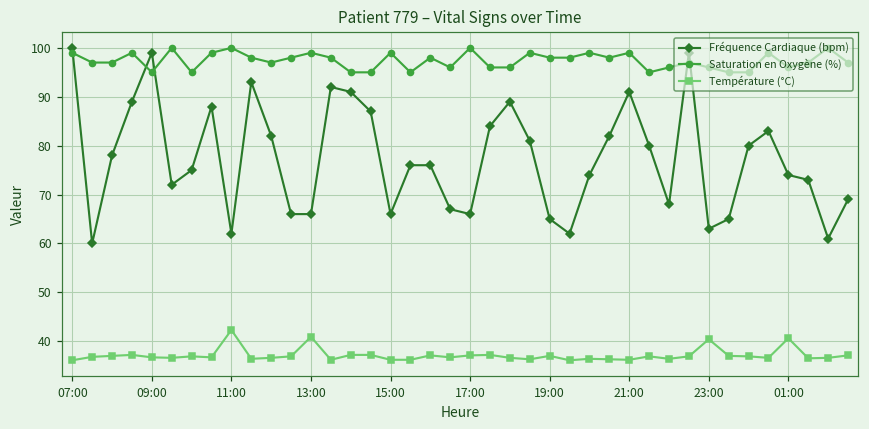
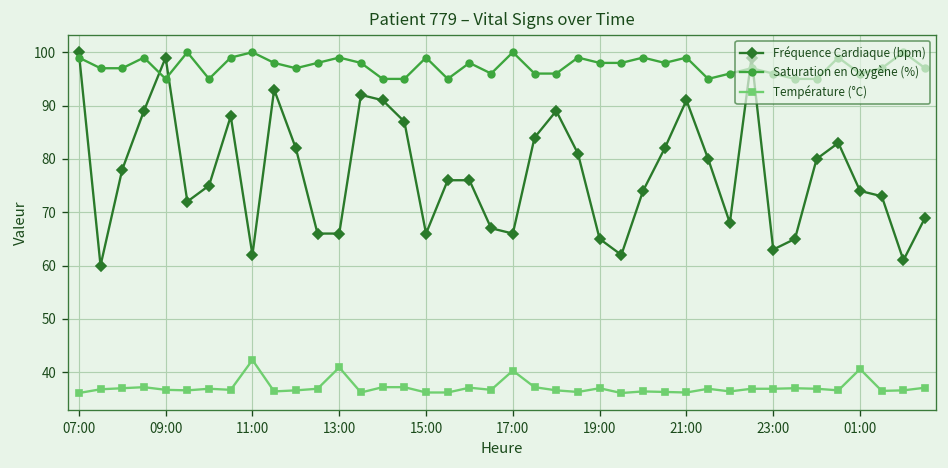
Température (°C), 17:00: 37 -> 40
Température (°C), 23:00: 40 -> 37
